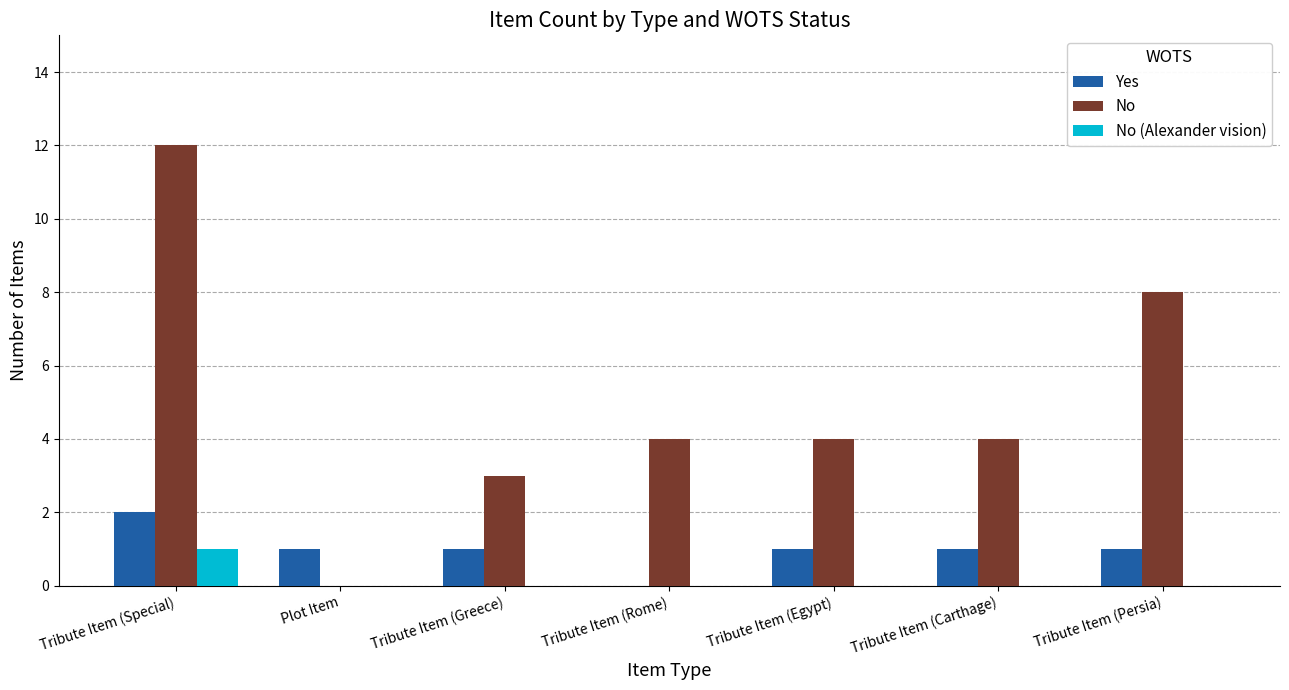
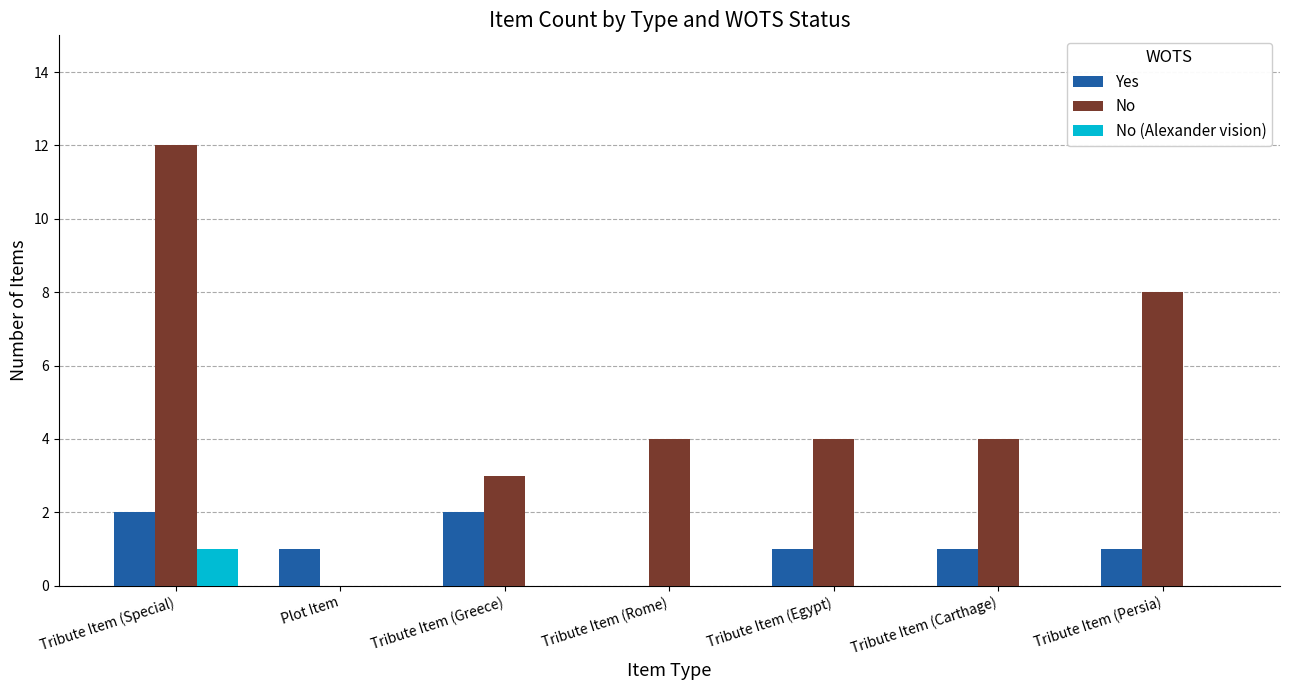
Yes, Tribute Item (Greece): 1 -> 2
